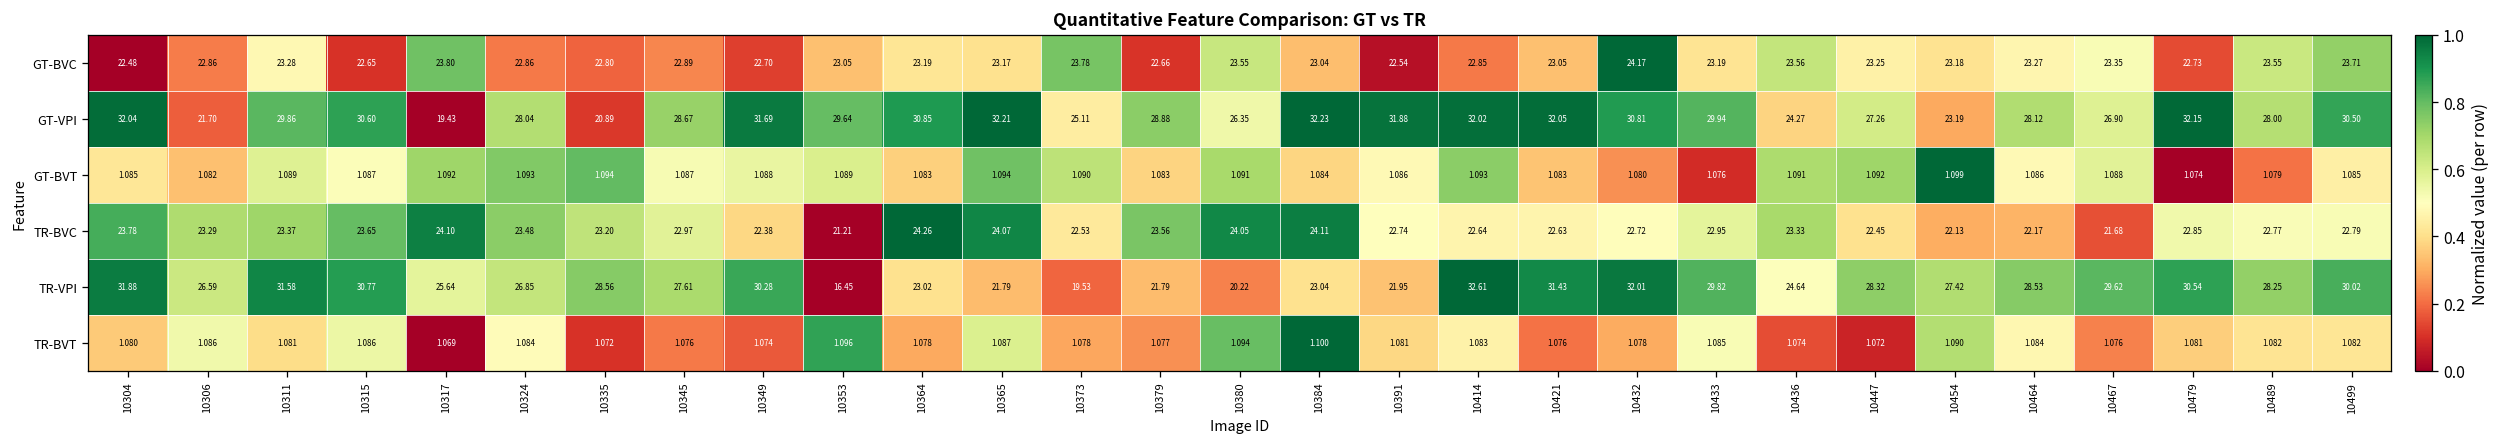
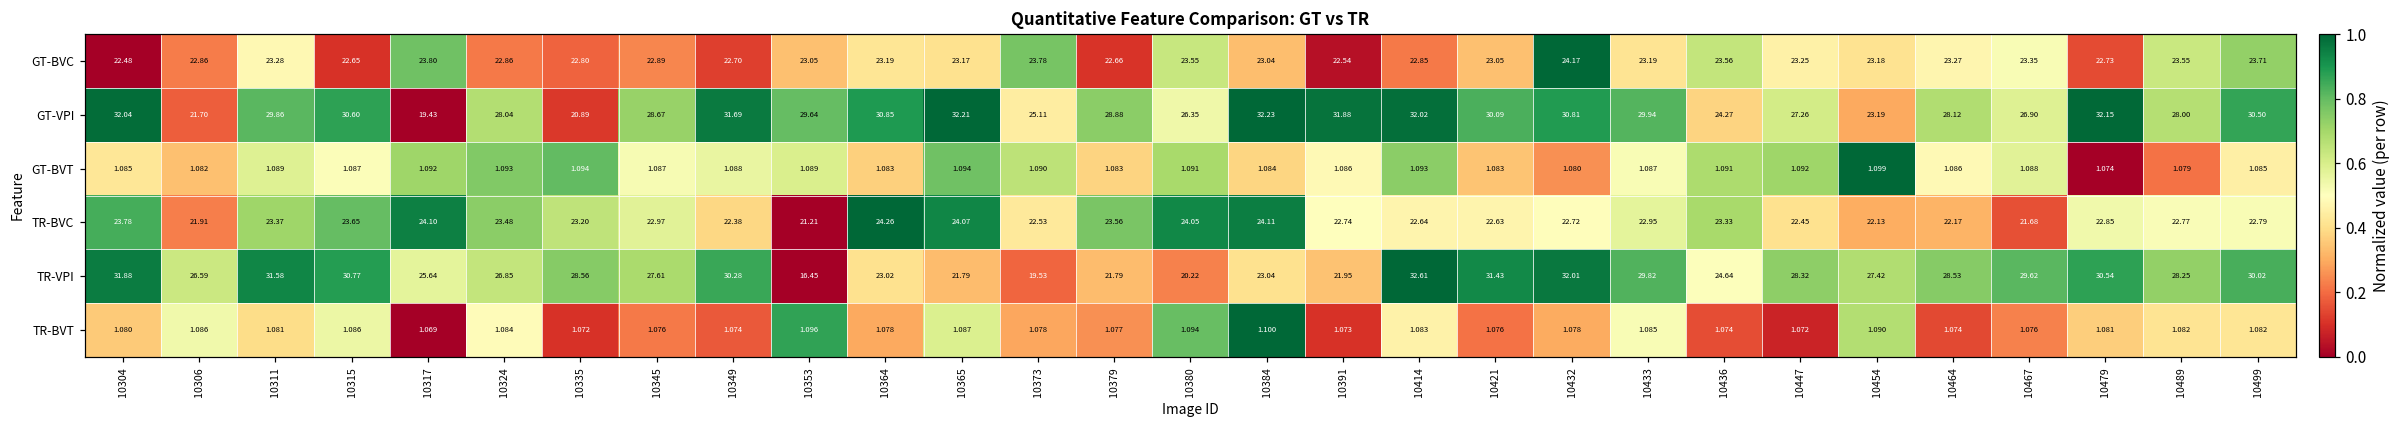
GT-VPI, 10421: 32.05 -> 30.09
GT-BVT, 10433: 1.076 -> 1.087
TR-BVC, 10306: 23.29 -> 21.91
TR-BVT, 10391: 1.081 -> 1.073
TR-BVT, 10464: 1.084 -> 1.074
